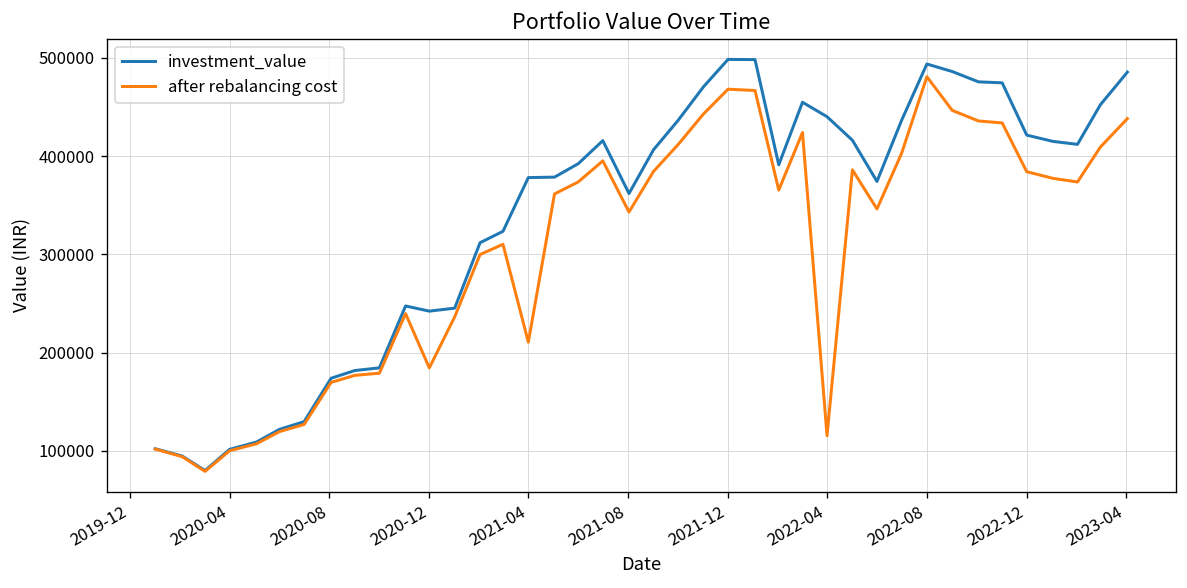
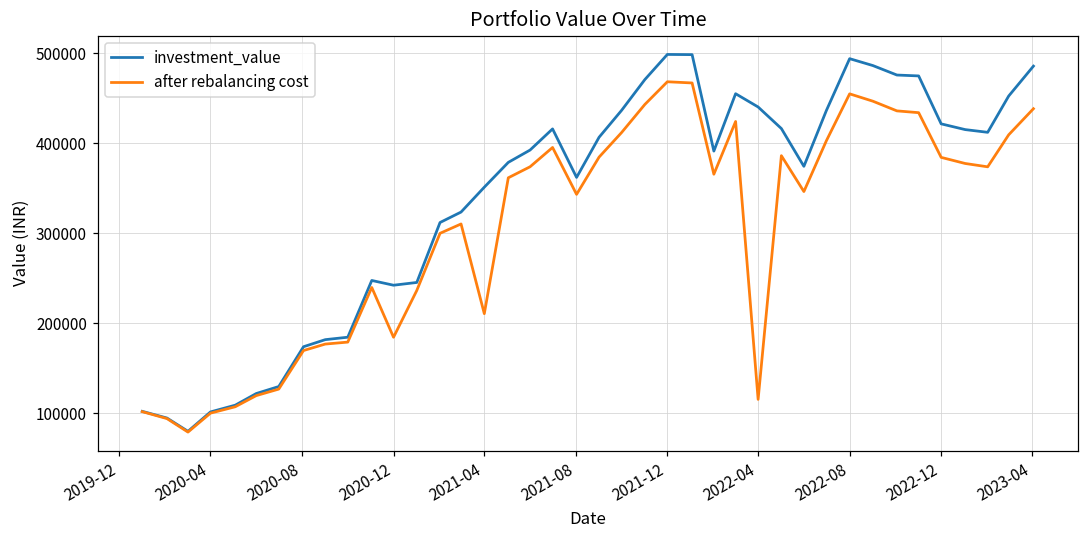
investment_value, 2021-04: 380000 -> 350000
after rebalancing cost, 2022-08: 480000 -> 450000
